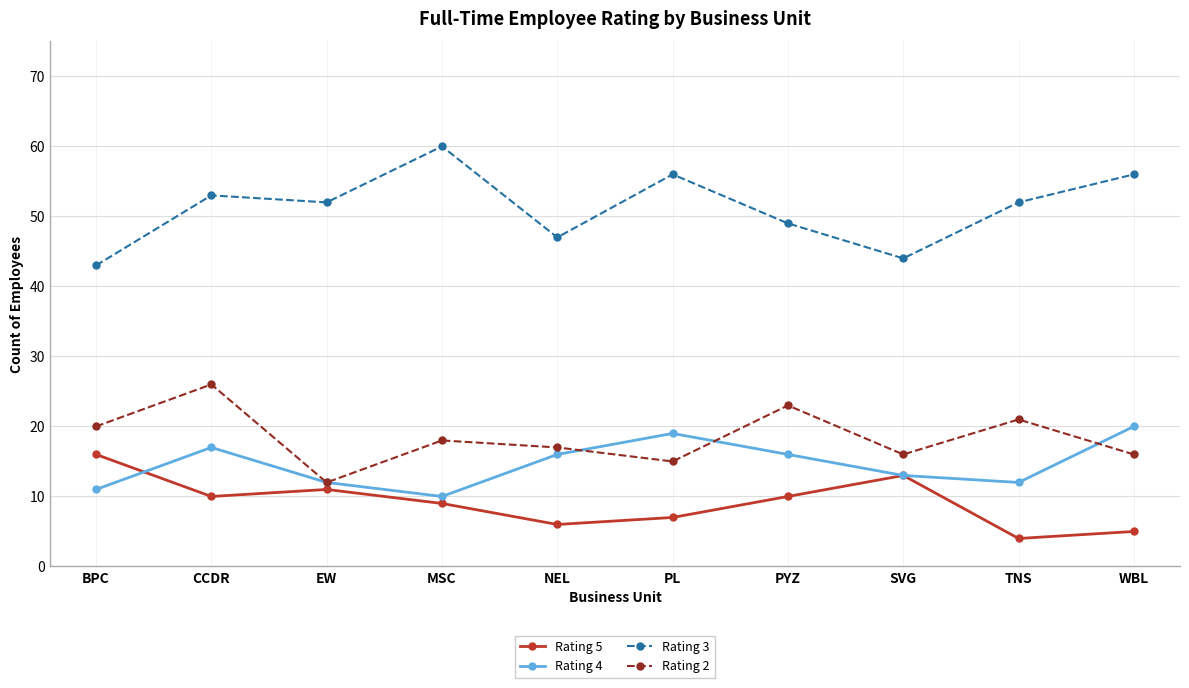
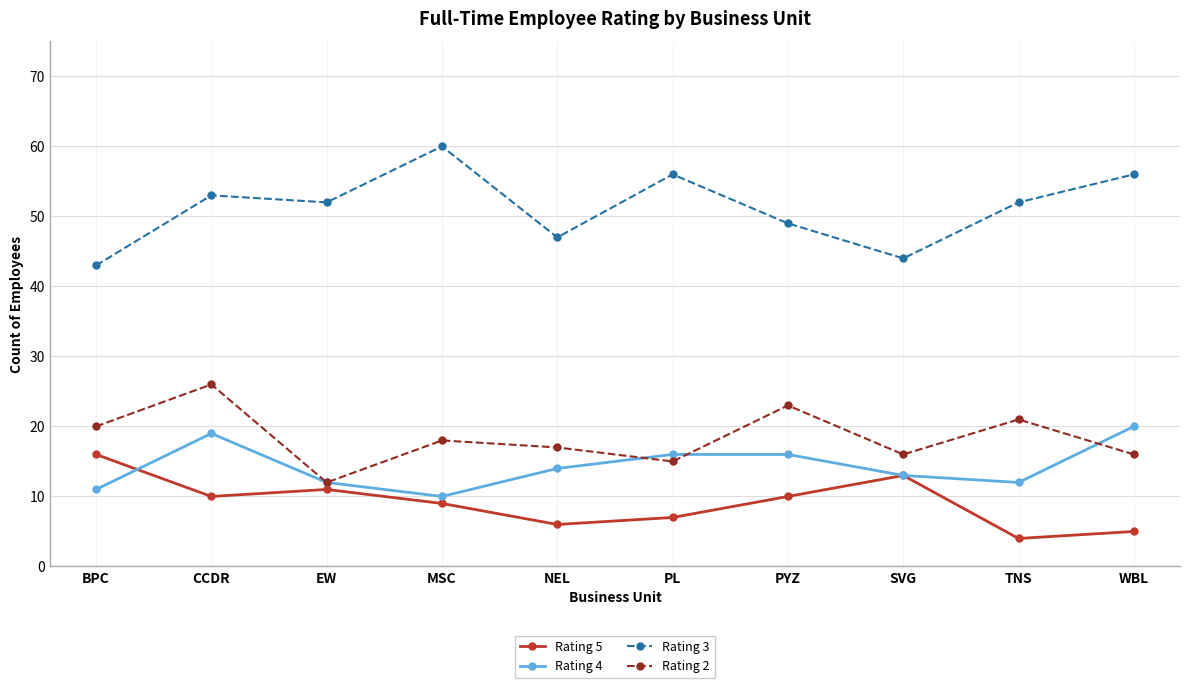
Rating 4, CCDR: 17 -> 19
Rating 4, NEL: 16 -> 14
Rating 4, PL: 19 -> 16
